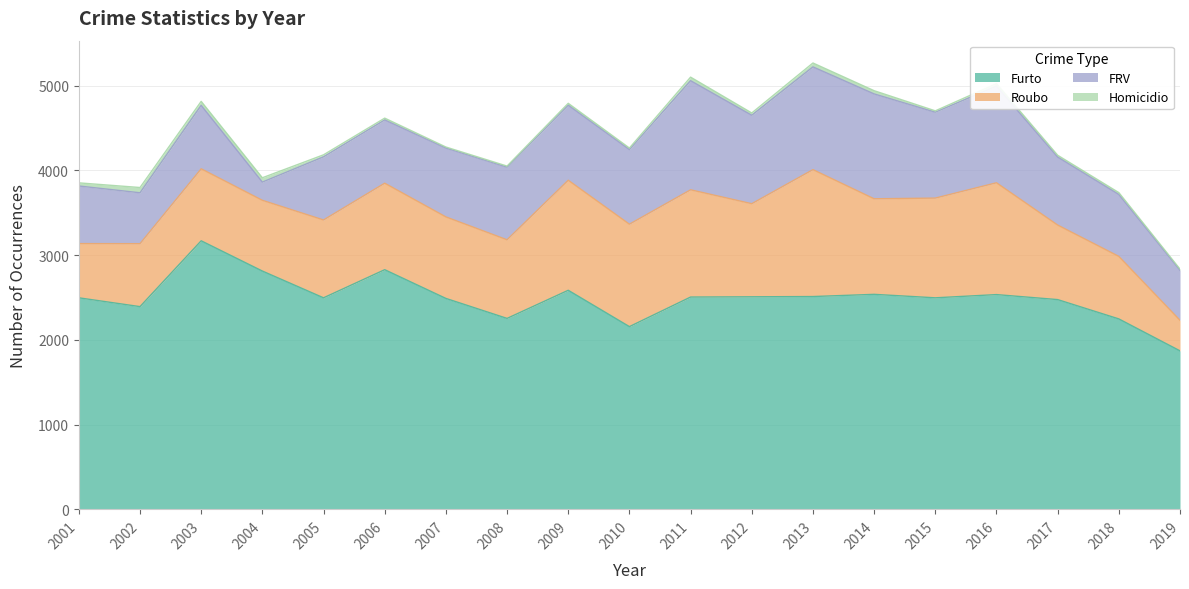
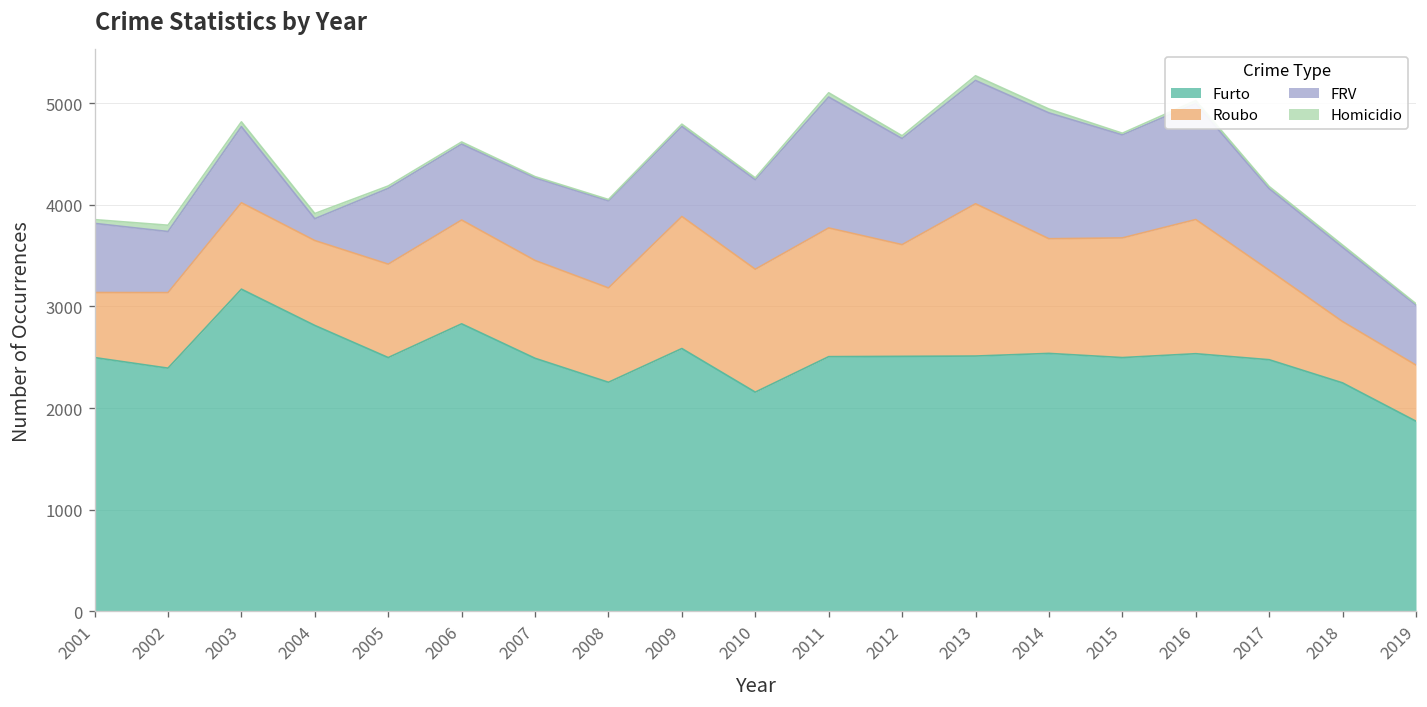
Roubo, 2018: 700 -> 600
Roubo, 2019: 400 -> 600
